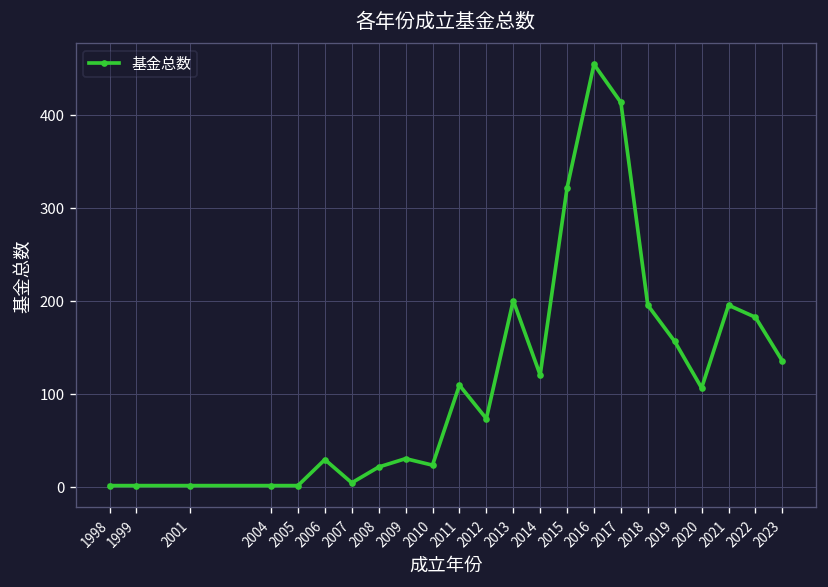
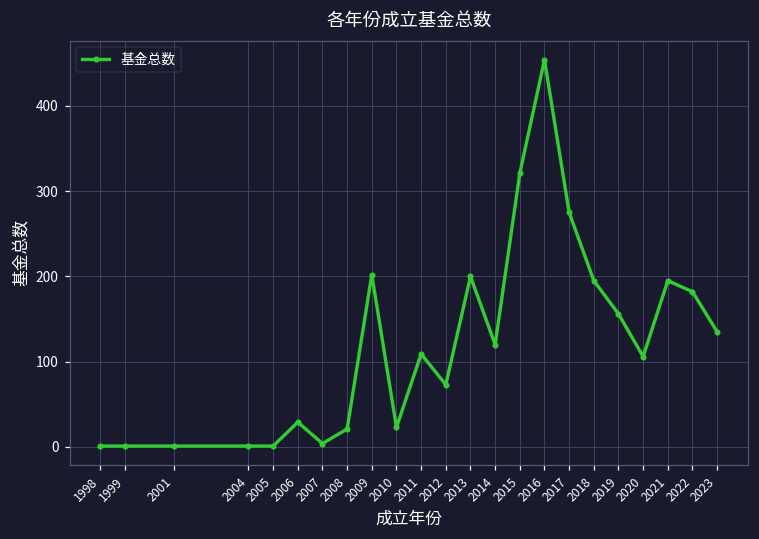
2009: 30 -> 200
2017: 410 -> 280
